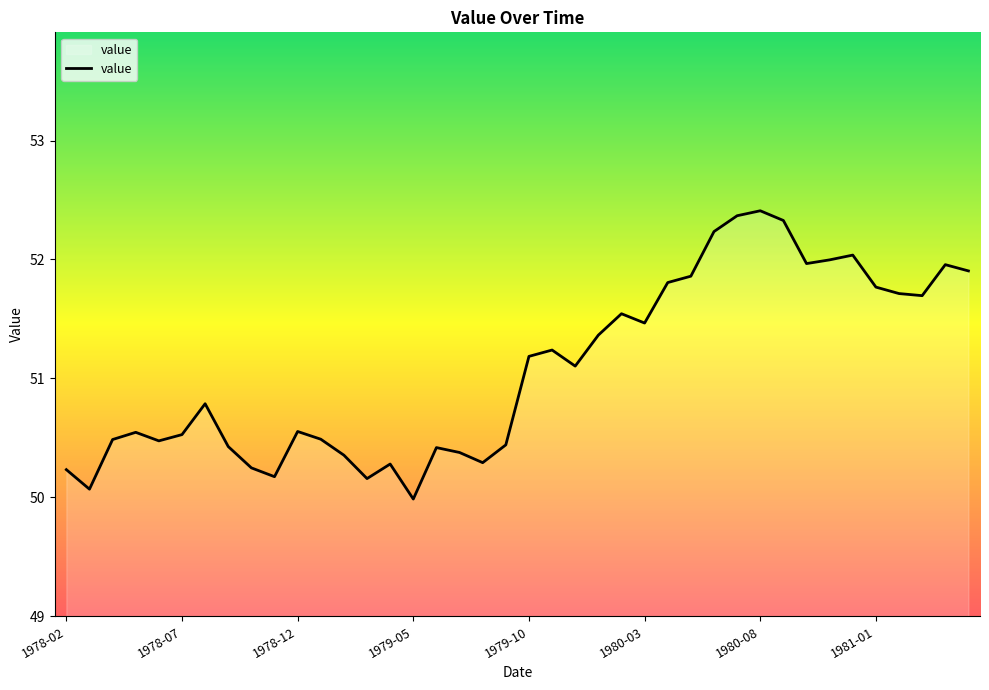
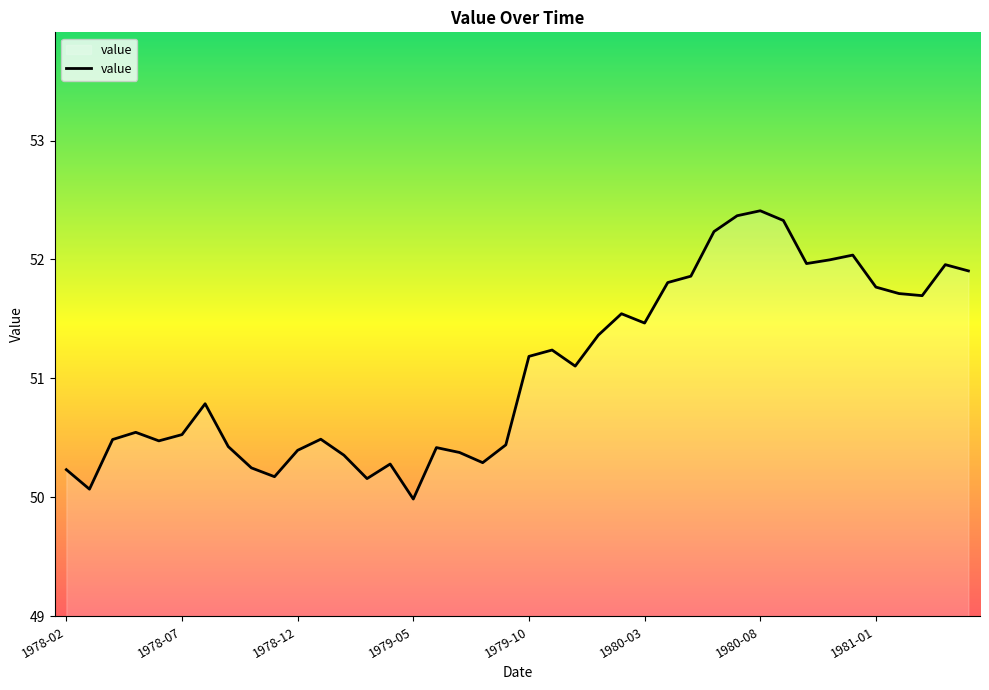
1978-12: 50.55 -> 50.40
